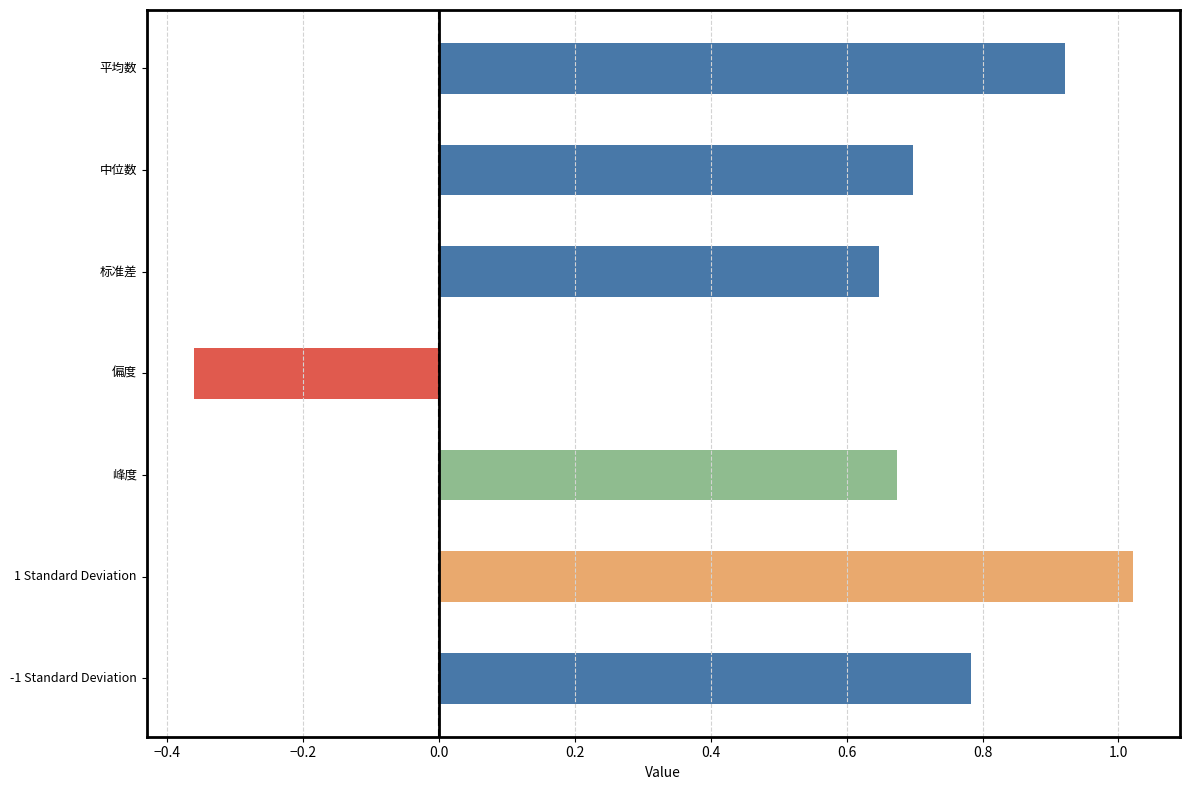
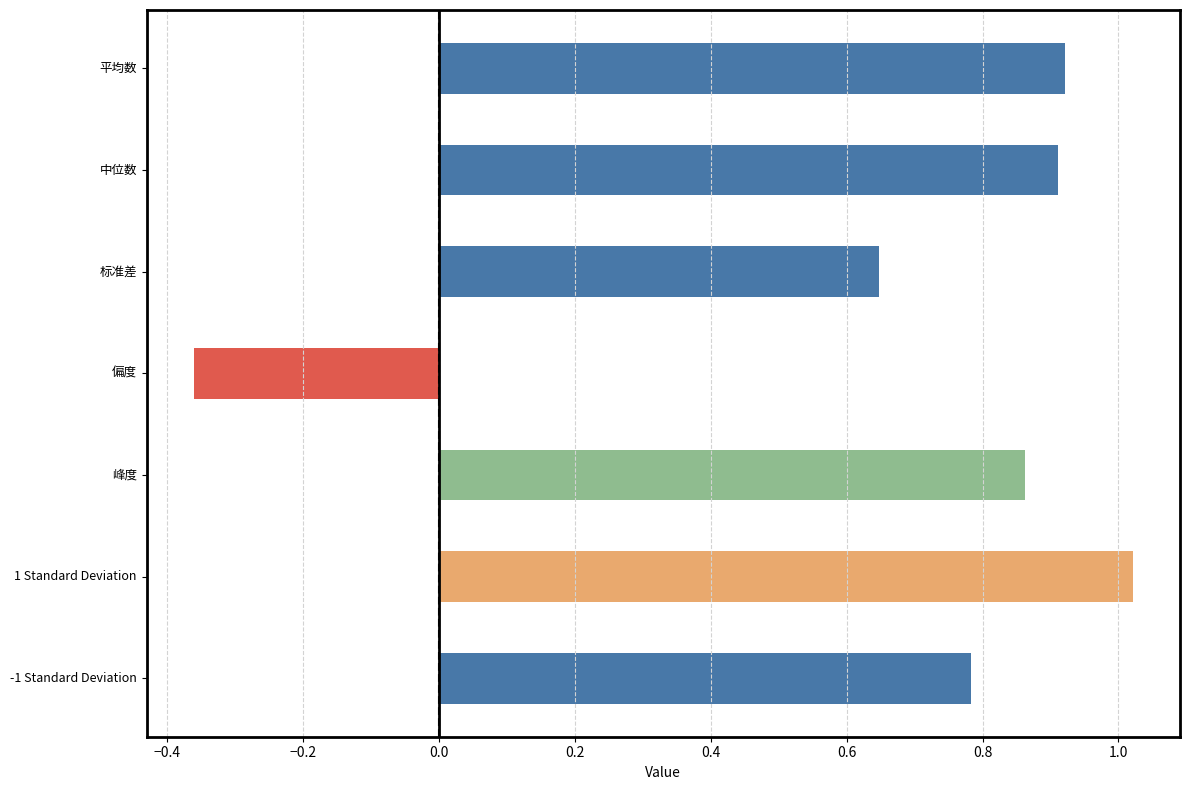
中位数: 0.70 -> 0.91
峰度: 0.67 -> 0.86
